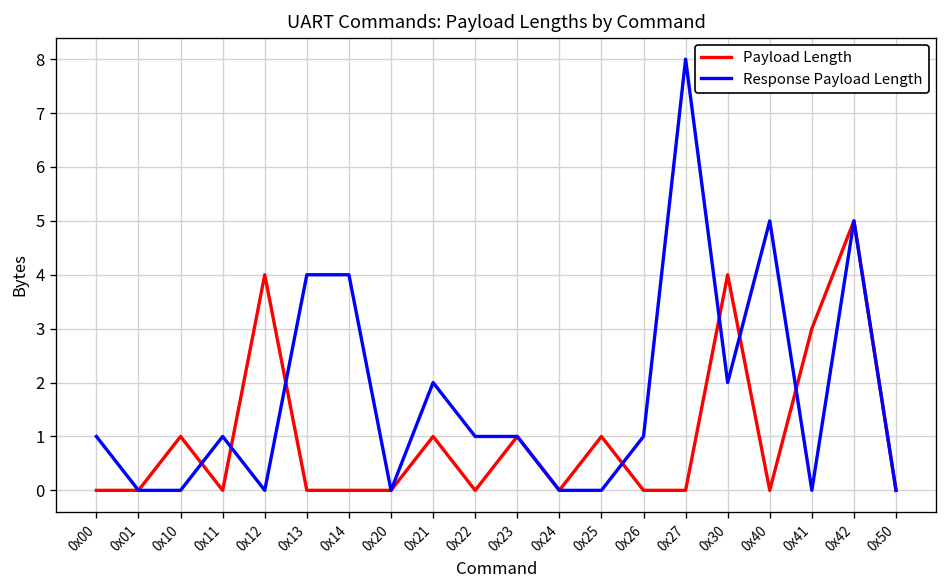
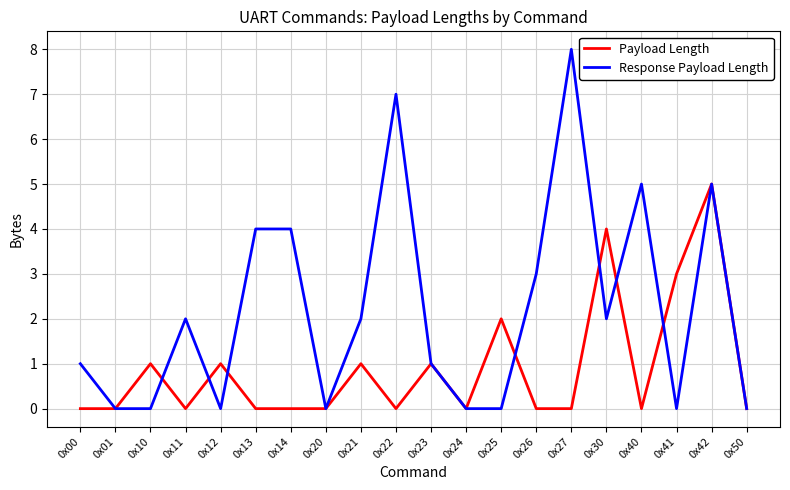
Response Payload Length, 0x11: 1 -> 2
Payload Length, 0x12: 4 -> 1
Response Payload Length, 0x22: 1 -> 7
Payload Length, 0x25: 1 -> 2
Response Payload Length, 0x26: 1 -> 3
